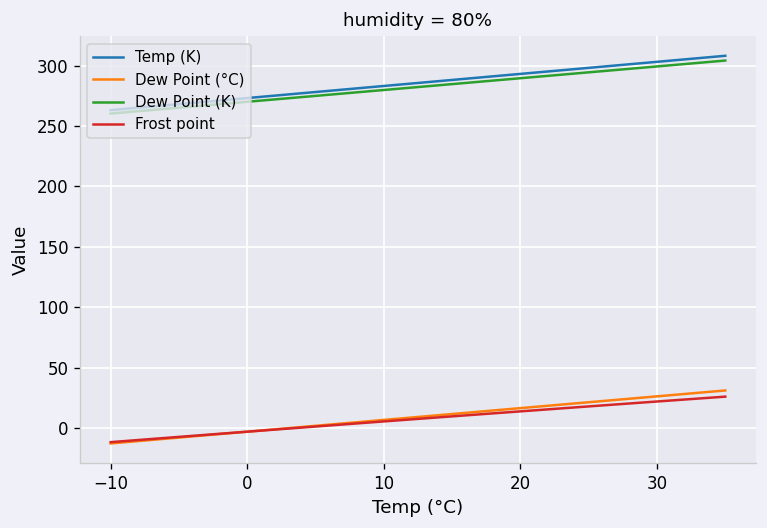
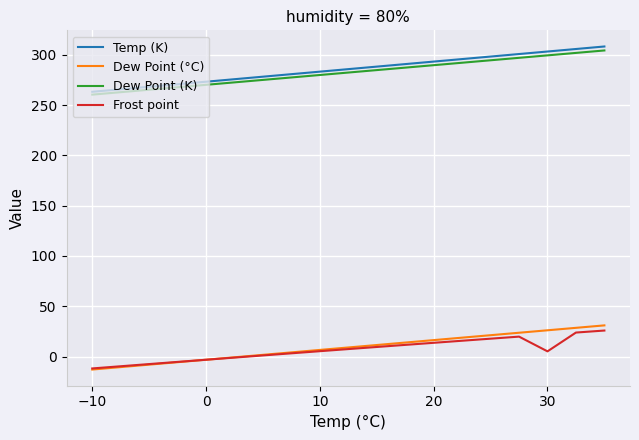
Frost point, 30: 22 -> 5
